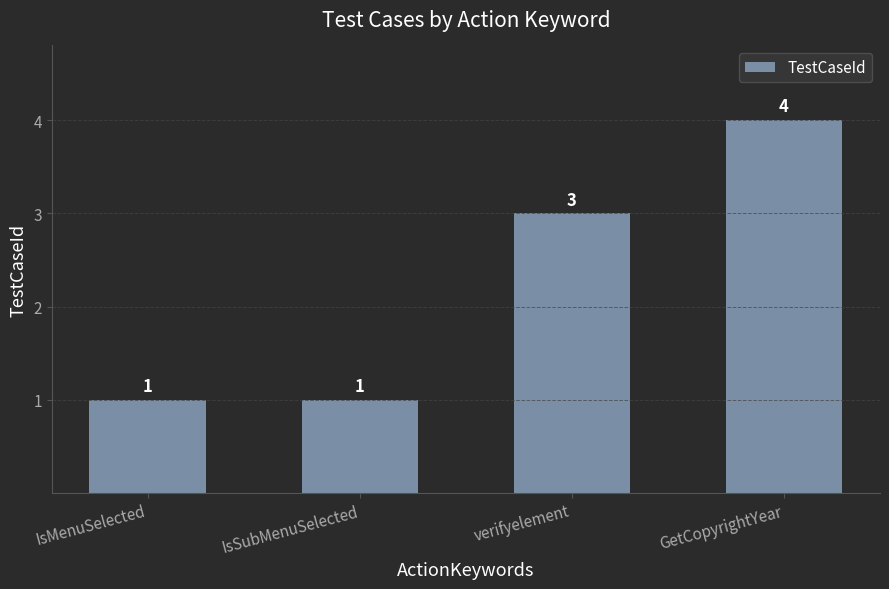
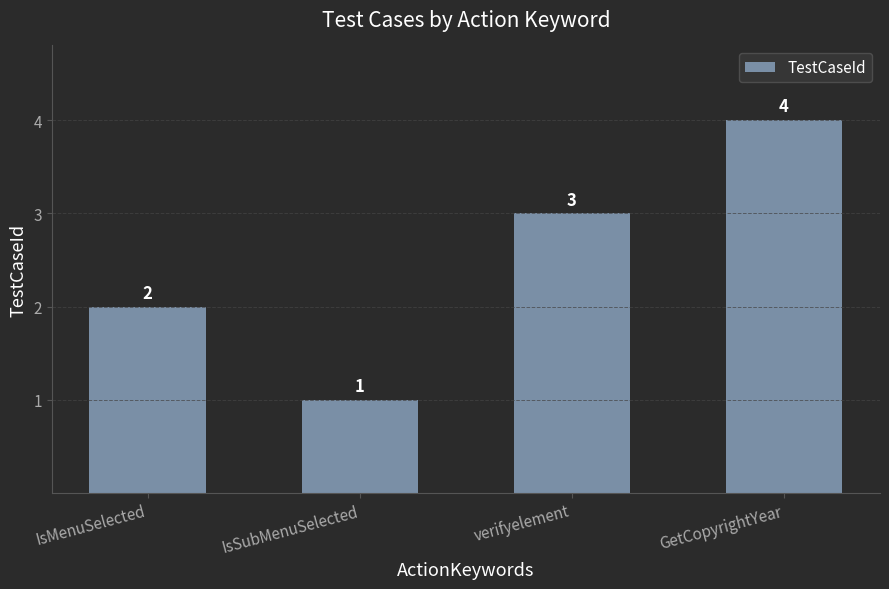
IsMenuSelected: 1 -> 2
